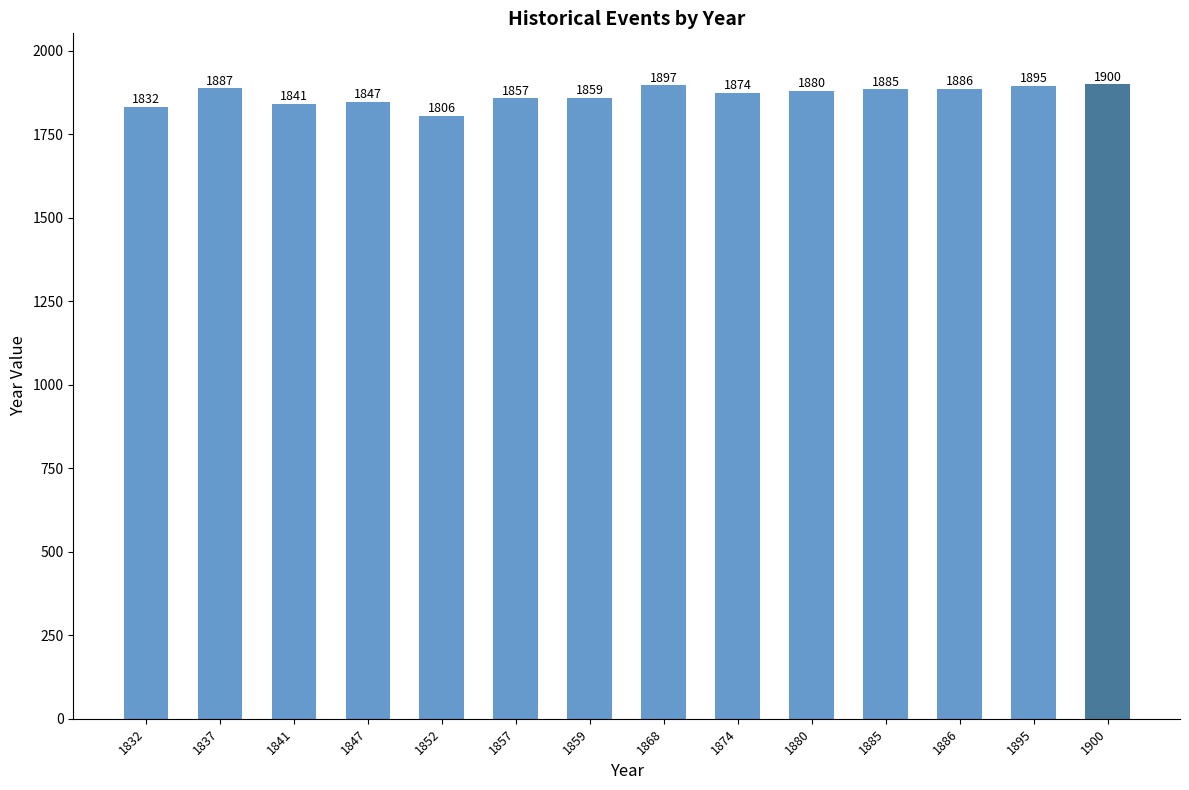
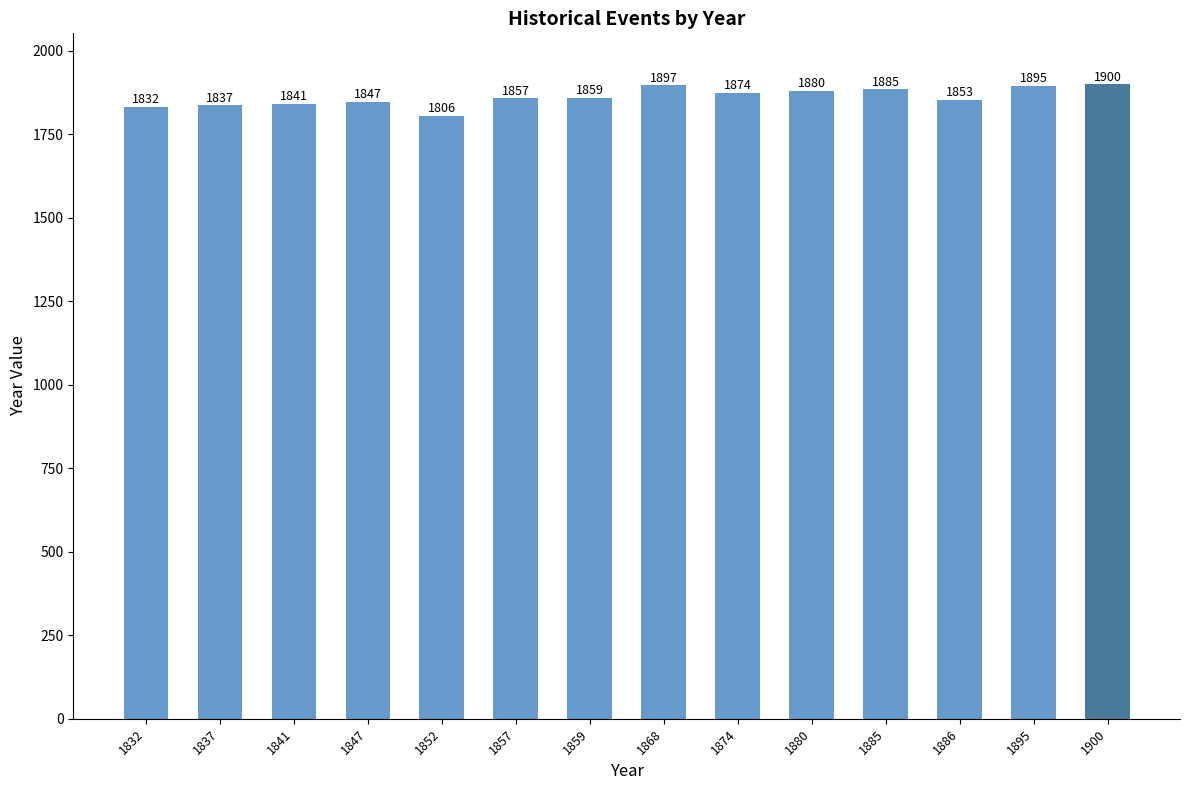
1837: 1887 -> 1837
1886: 1886 -> 1853
